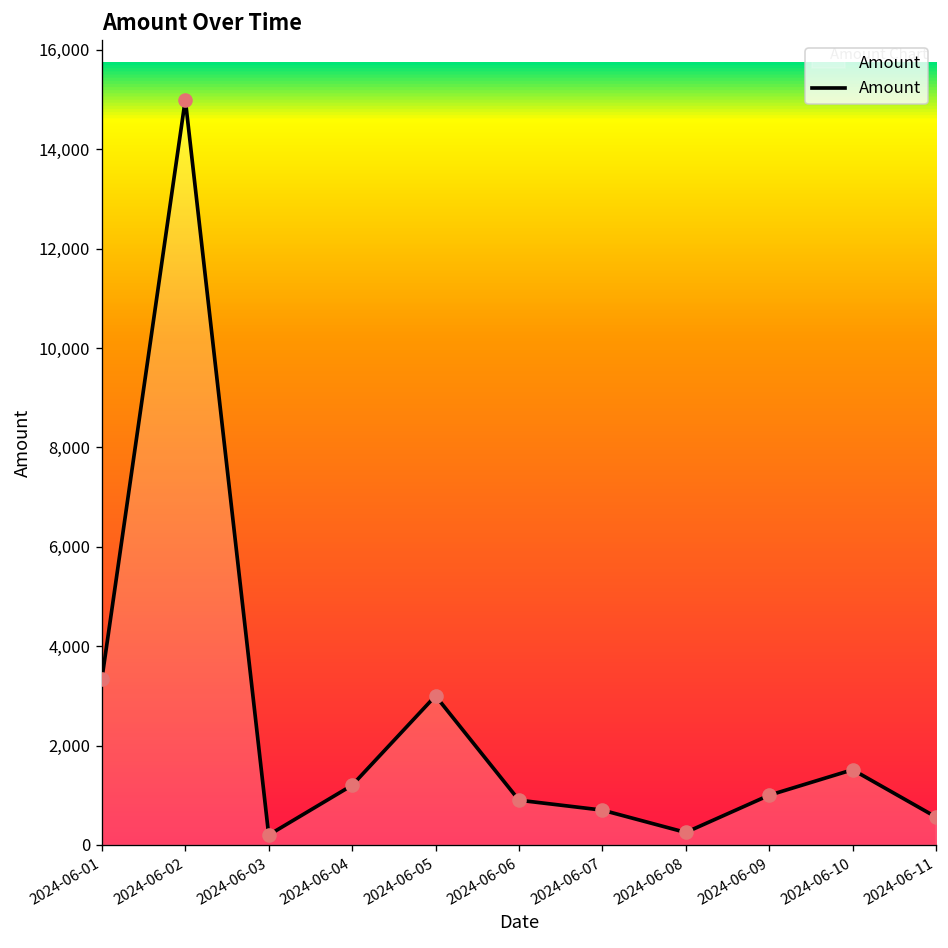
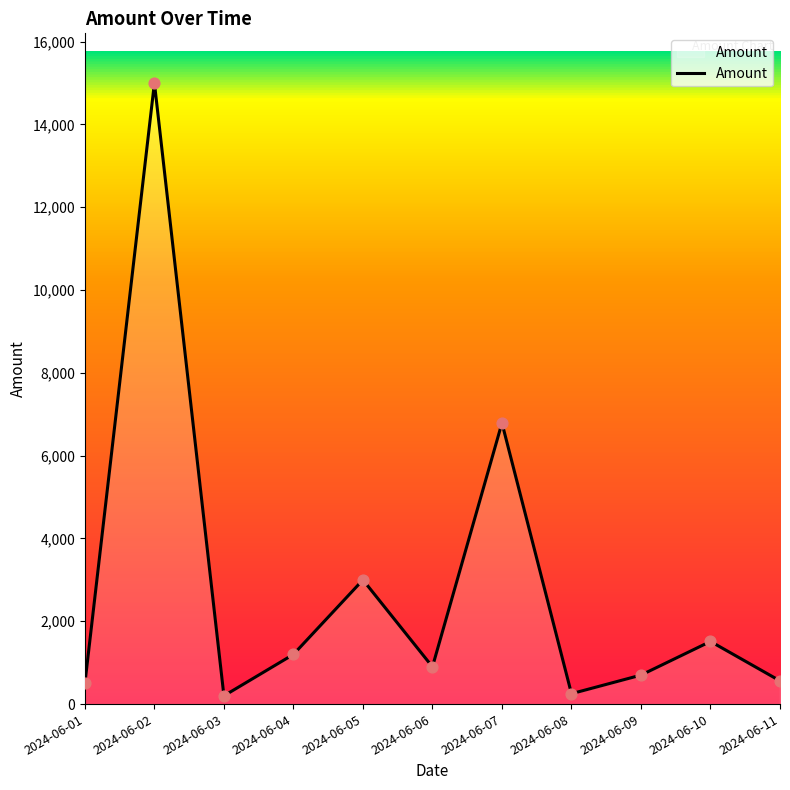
2024-06-01: 3,300 -> 500
2024-06-07: 700 -> 6,800
2024-06-09: 1,000 -> 700
